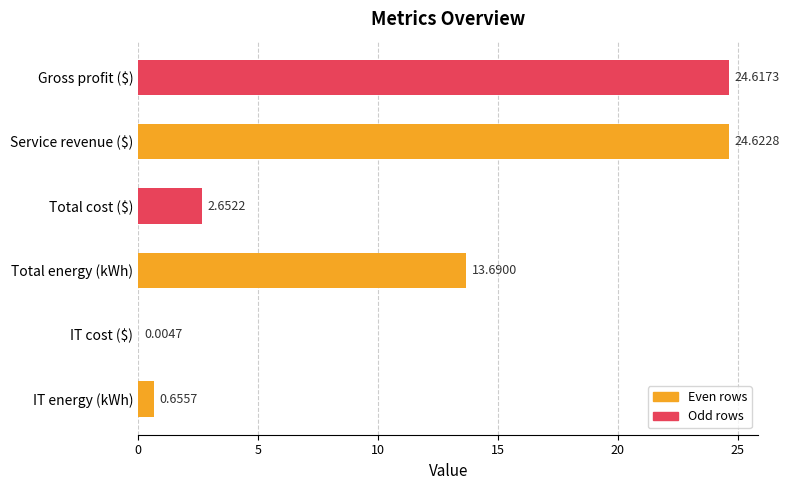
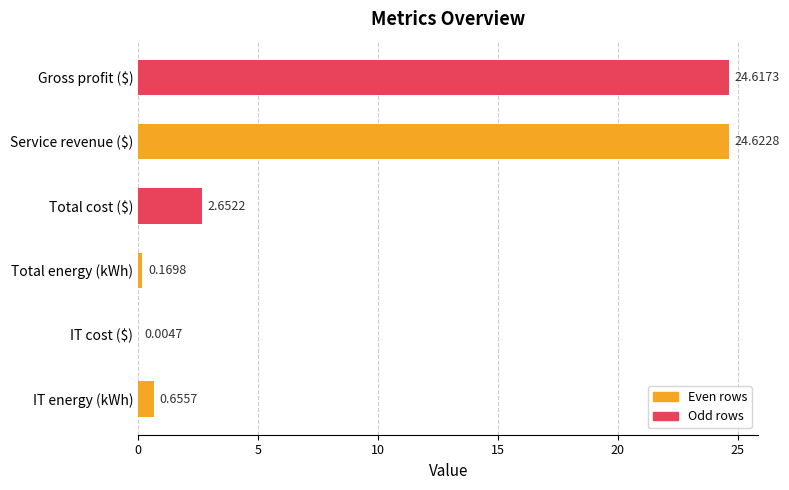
Total energy (kWh): 13.6900 -> 0.1698
